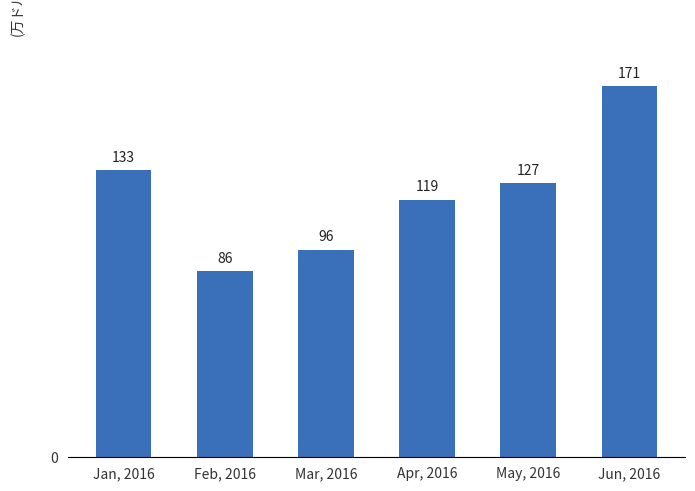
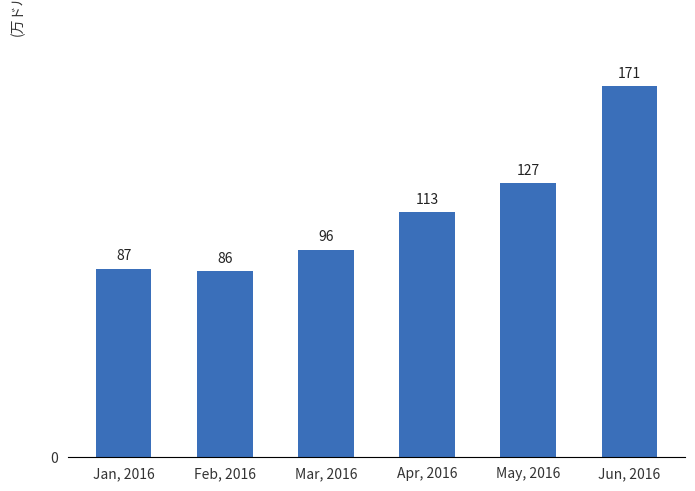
Jan, 2016: 133 -> 87
Apr, 2016: 119 -> 113
